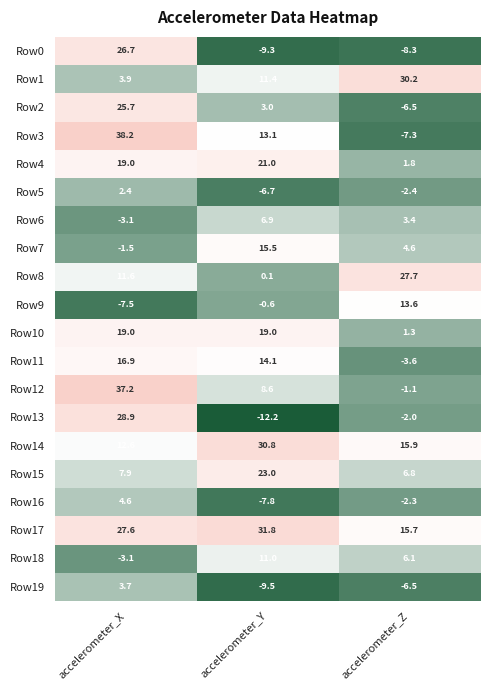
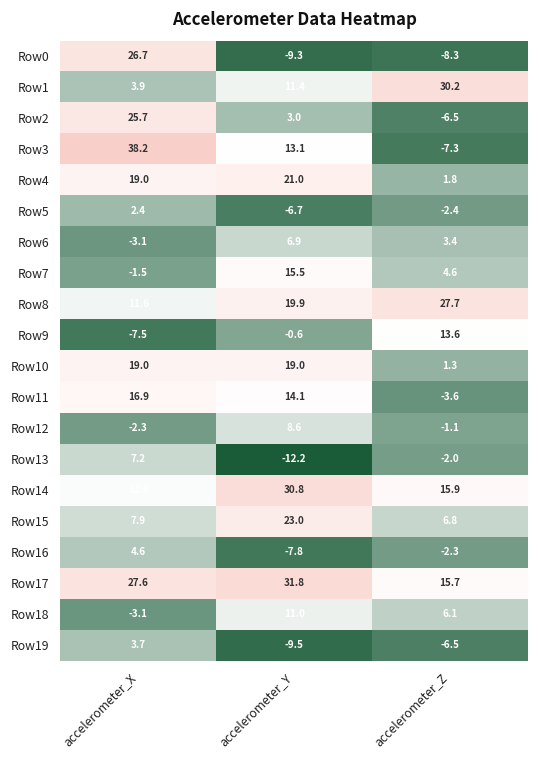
Row8, accelerometer_Y: 0.1 -> 19.9
Row12, accelerometer_X: 37.2 -> -2.3
Row13, accelerometer_X: 28.9 -> 7.2
